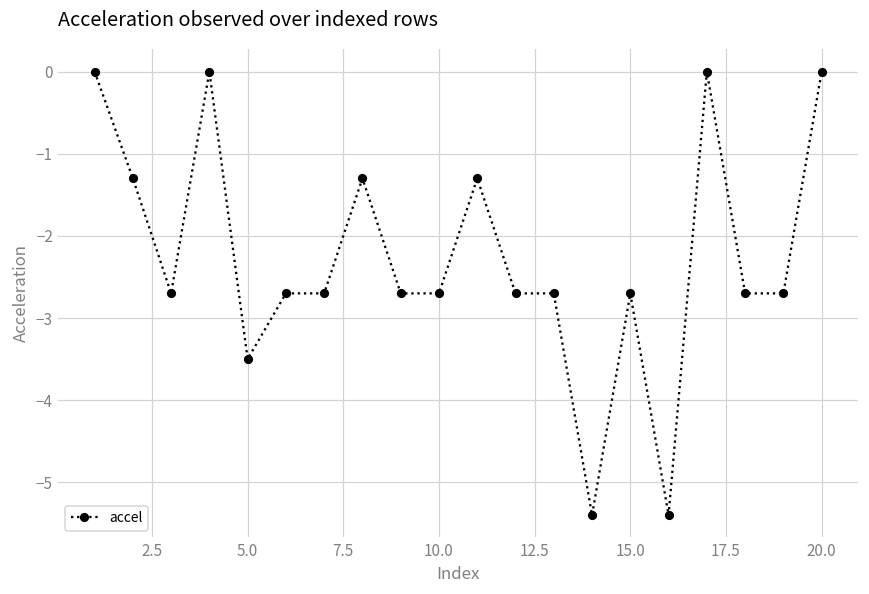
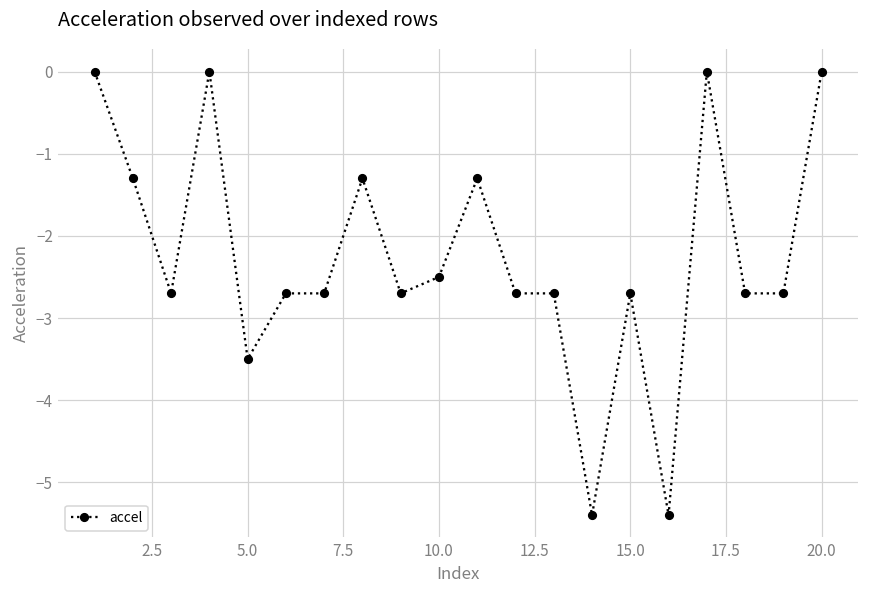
10.0: -2.7 -> -2.5
